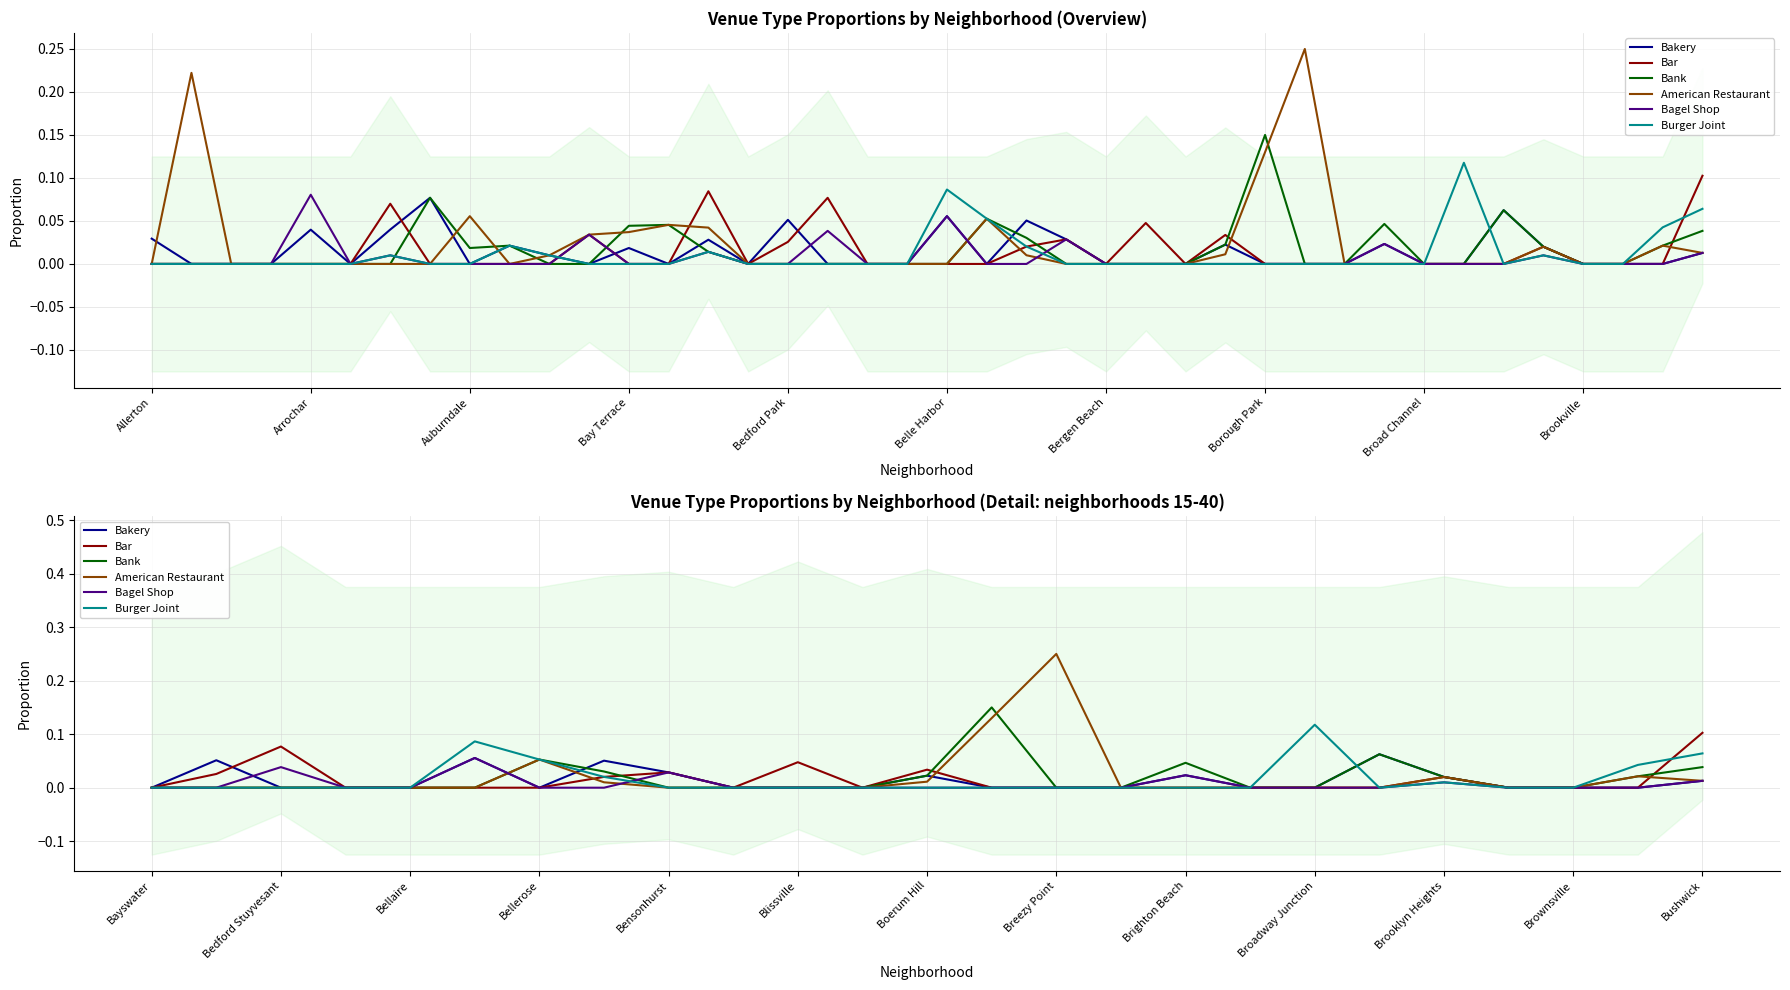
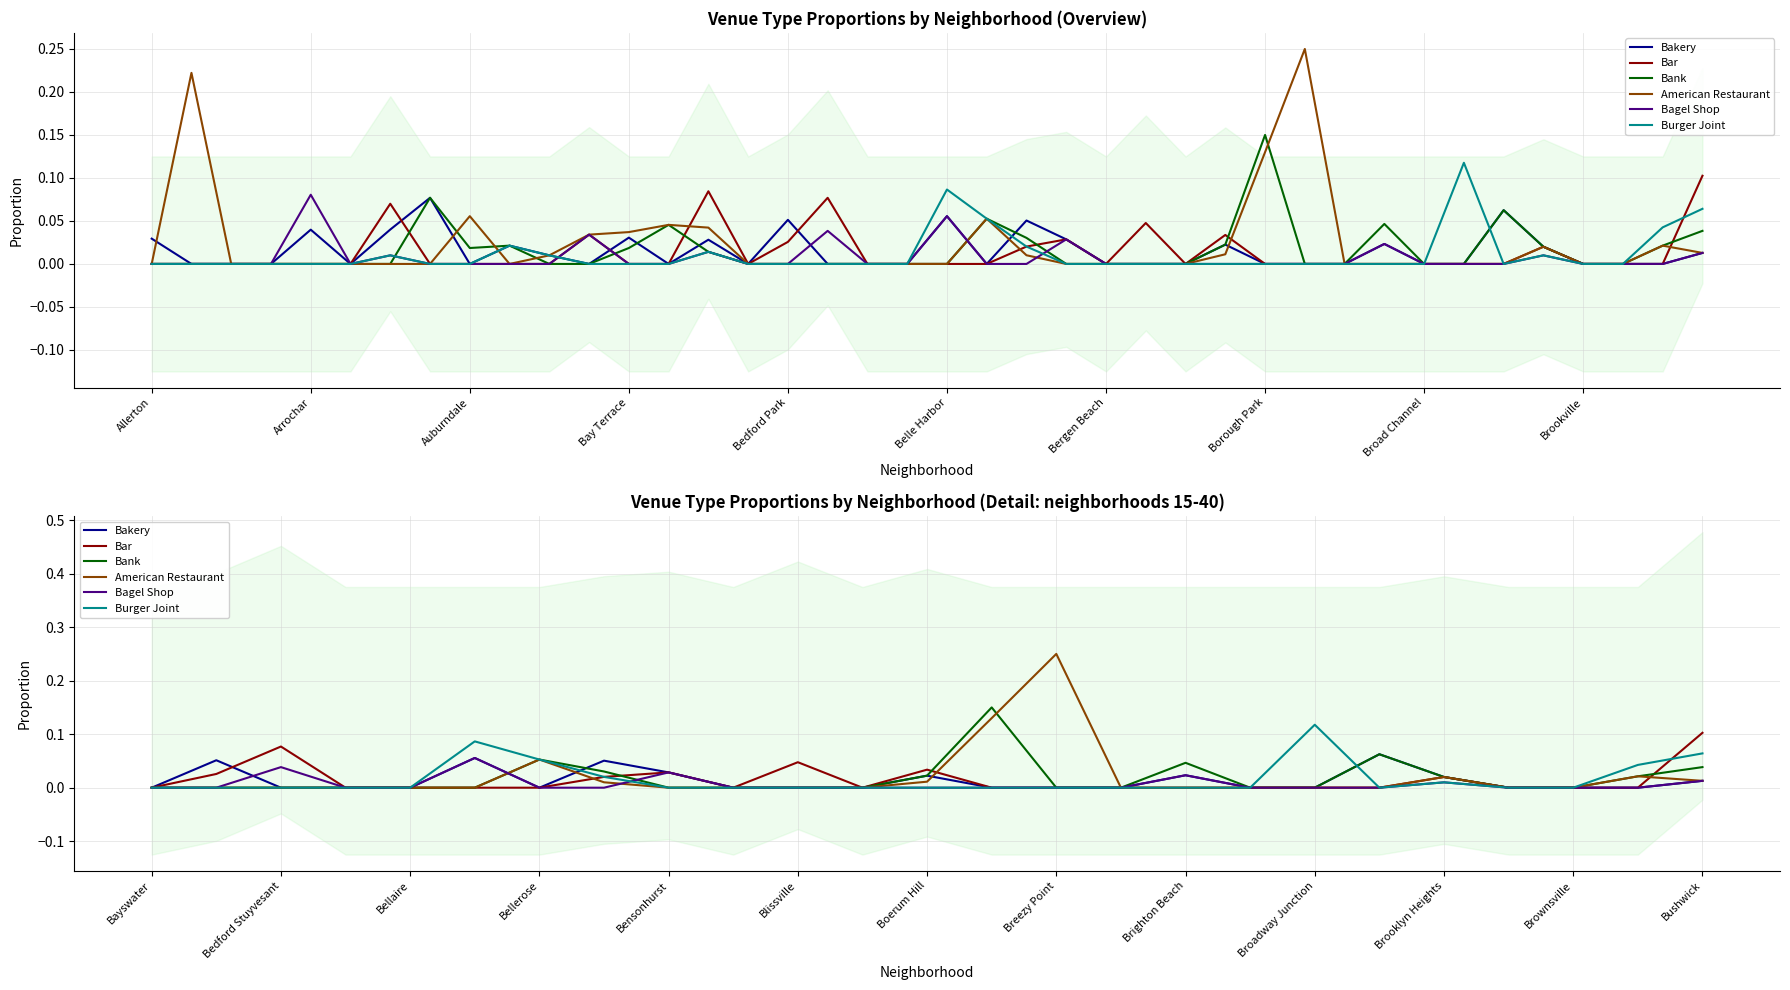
Venue Type Proportions by Neighborhood (Overview), Bakery, Bay Terrace: 0.02 -> 0.03
Venue Type Proportions by Neighborhood (Overview), Bank, Bay Terrace: 0.04 -> 0.02
